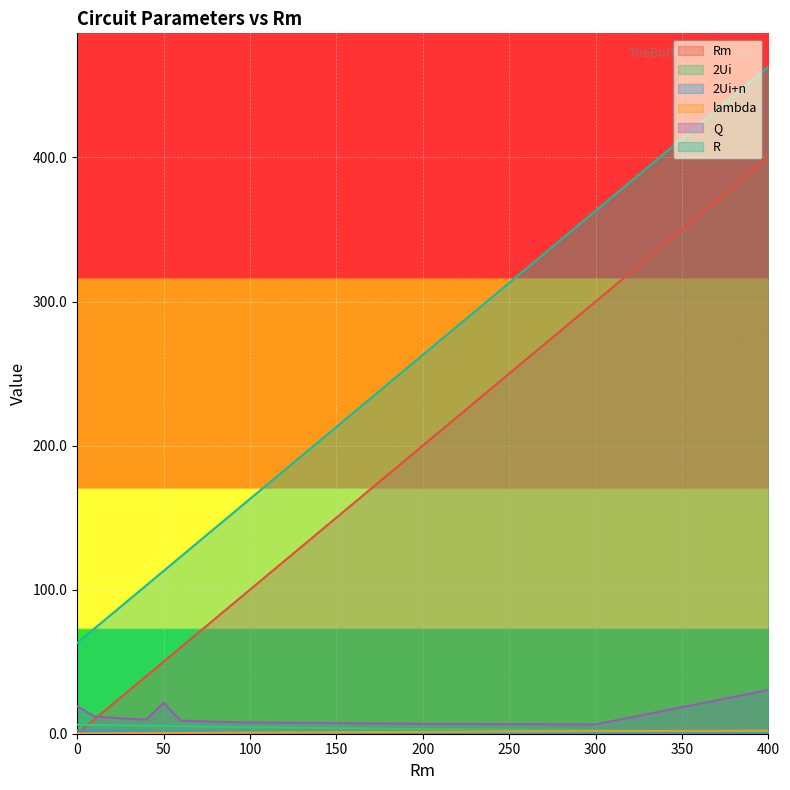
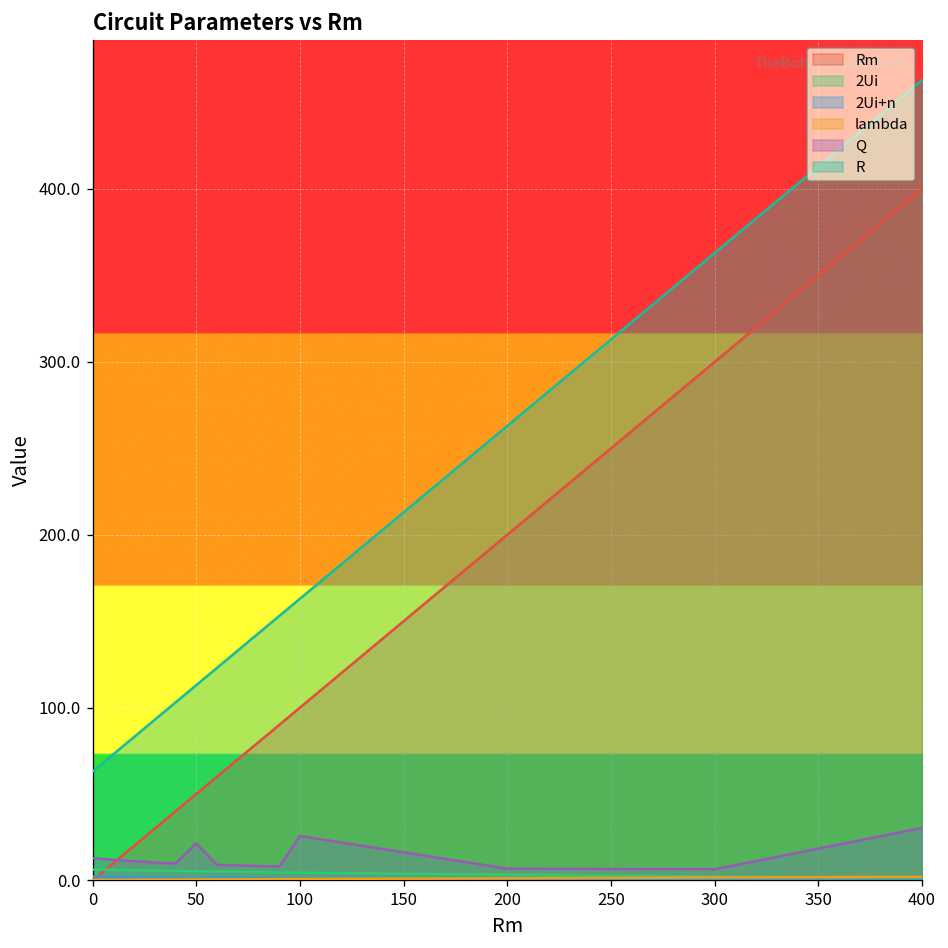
Q, 0: 19 -> 13
Q, 100: 8 -> 26
